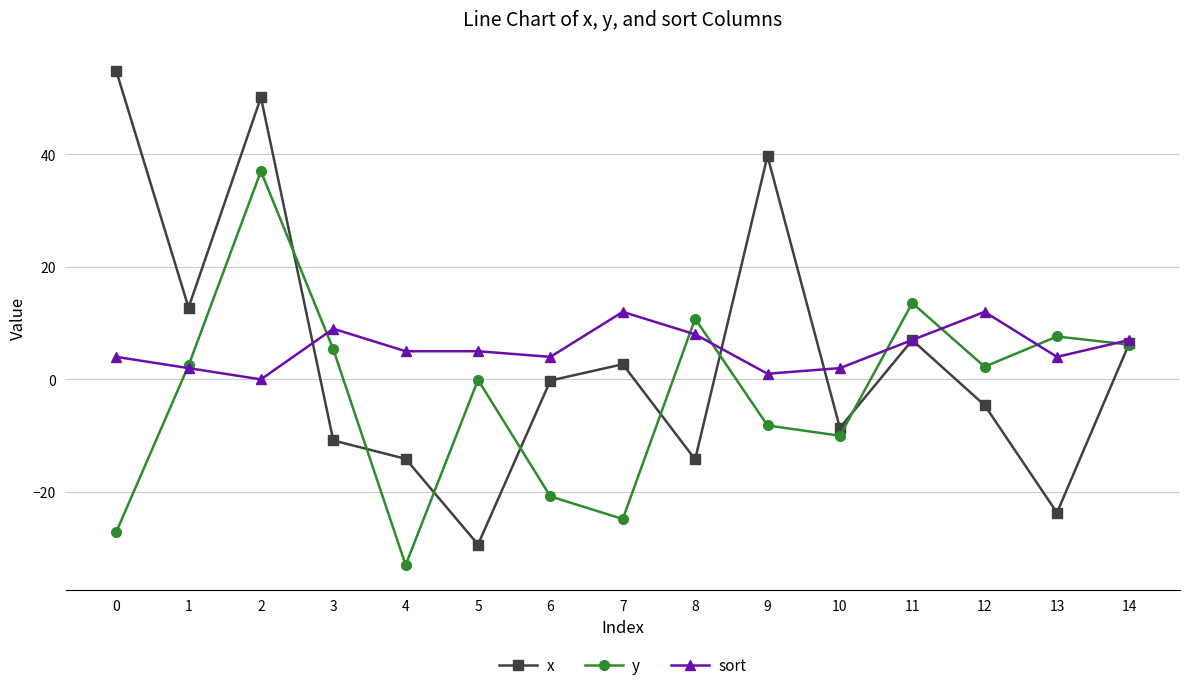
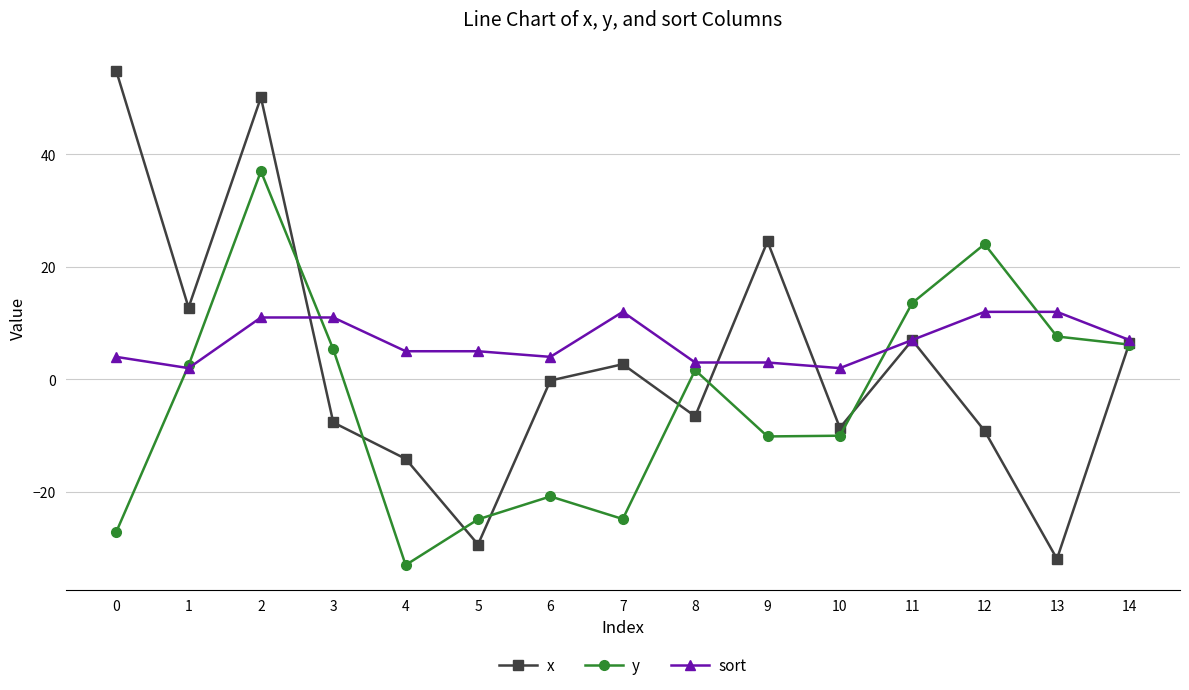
sort, 2: 0 -> 11
x, 3: -11 -> -8
sort, 3: 9 -> 11
y, 5: 0 -> -25
x, 8: -14 -> -7
y, 8: 11 -> 2
sort, 8: 8 -> 3
x, 9: 40 -> 25
y, 9: -8 -> -10
sort, 9: 1 -> 3
x, 12: -5 -> -9
y, 12: 2 -> 24
x, 13: -24 -> -32
sort, 13: 4 -> 12
